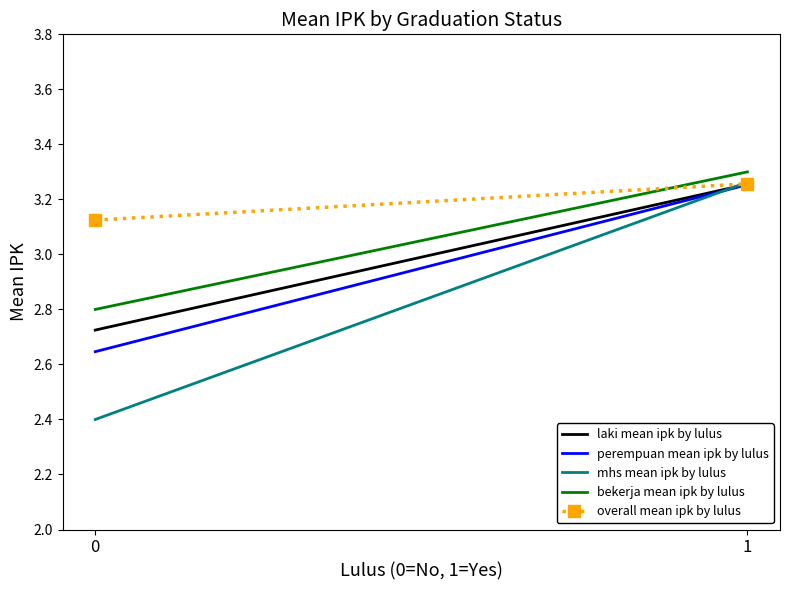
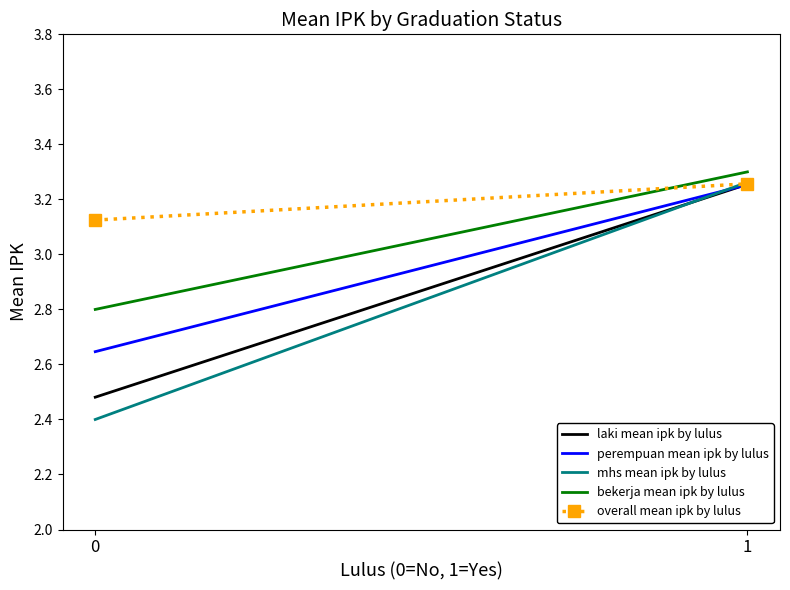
laki mean ipk by lulus, 0: 2.73 -> 2.48
